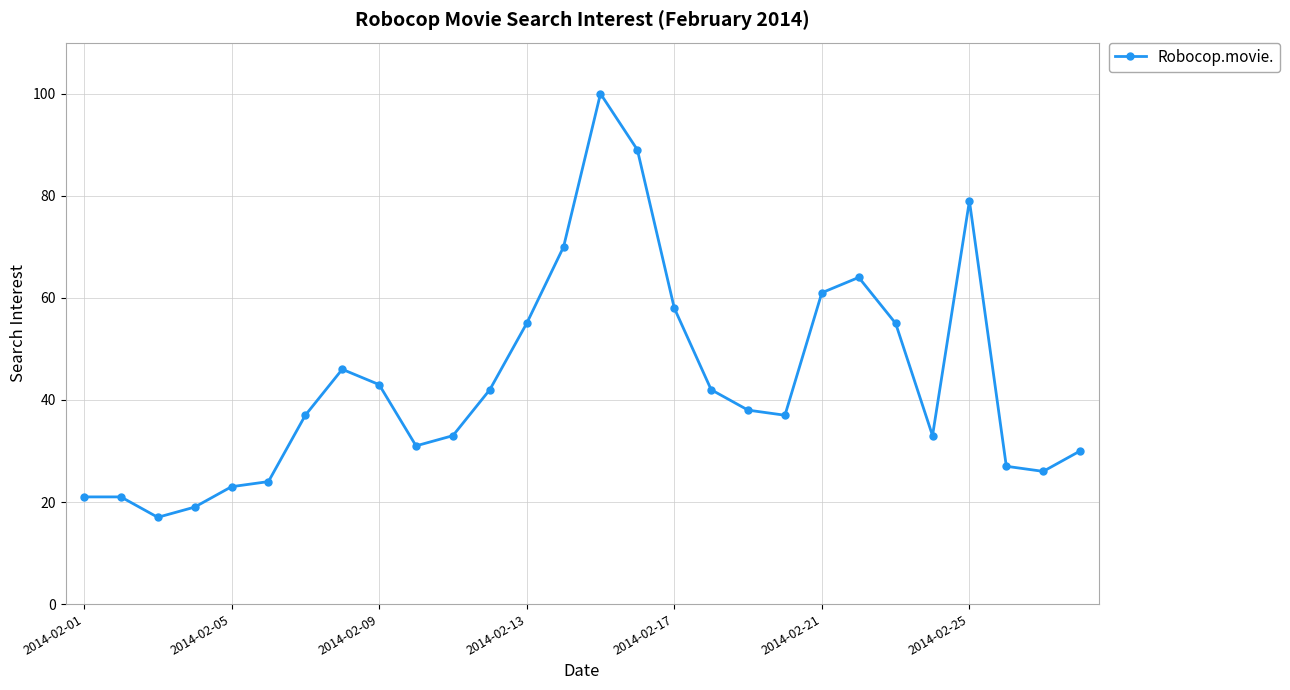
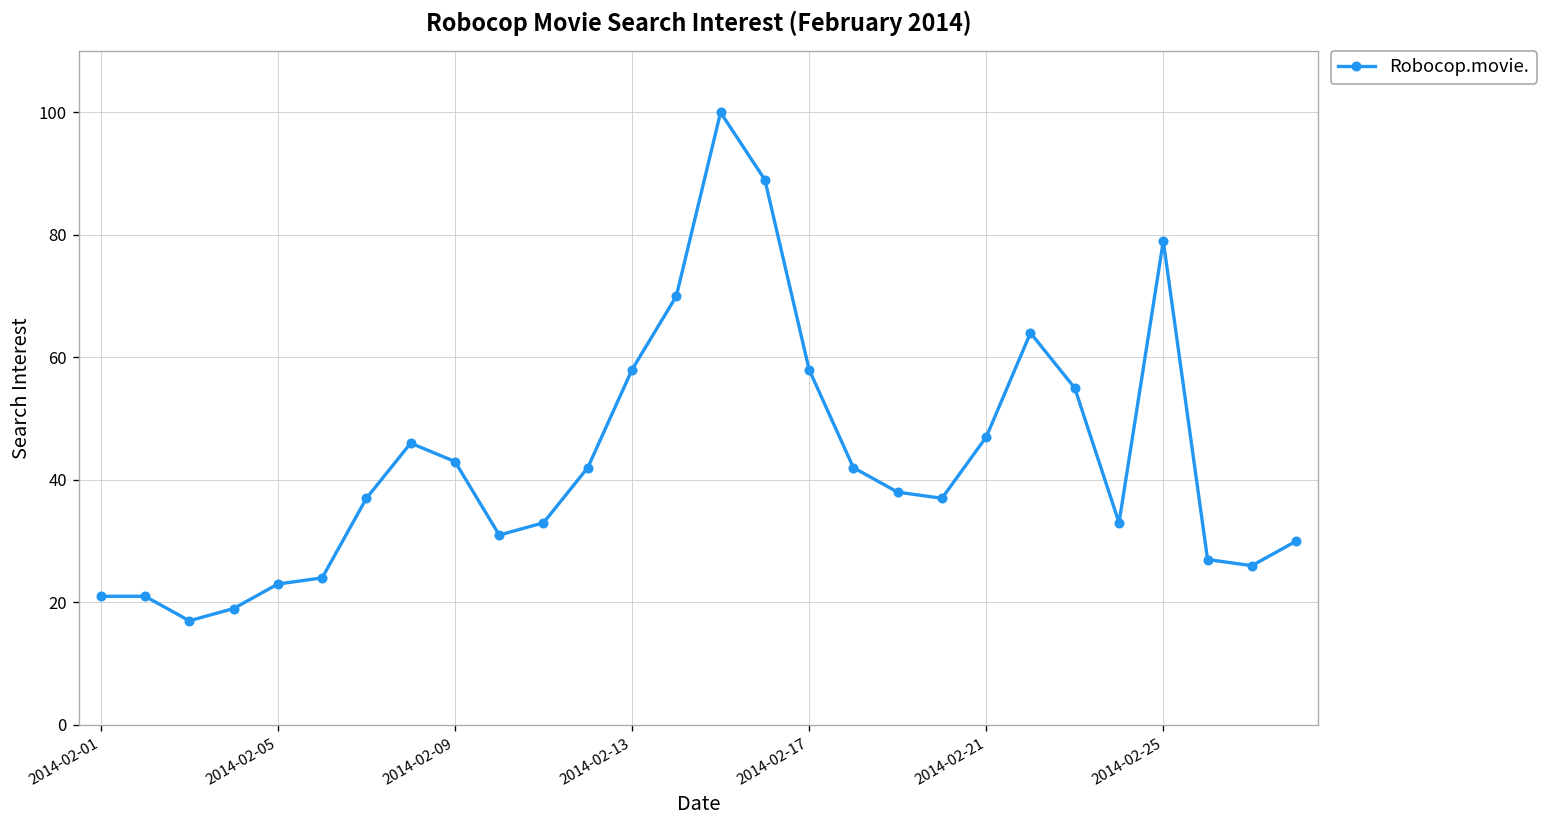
2014-02-13: 55 -> 58
2014-02-21: 61 -> 47
